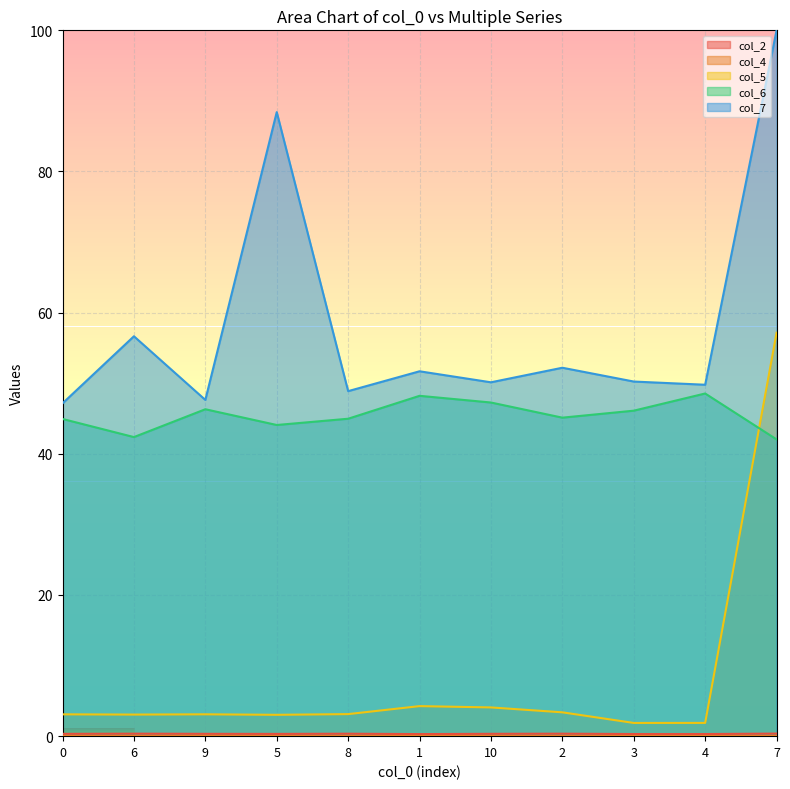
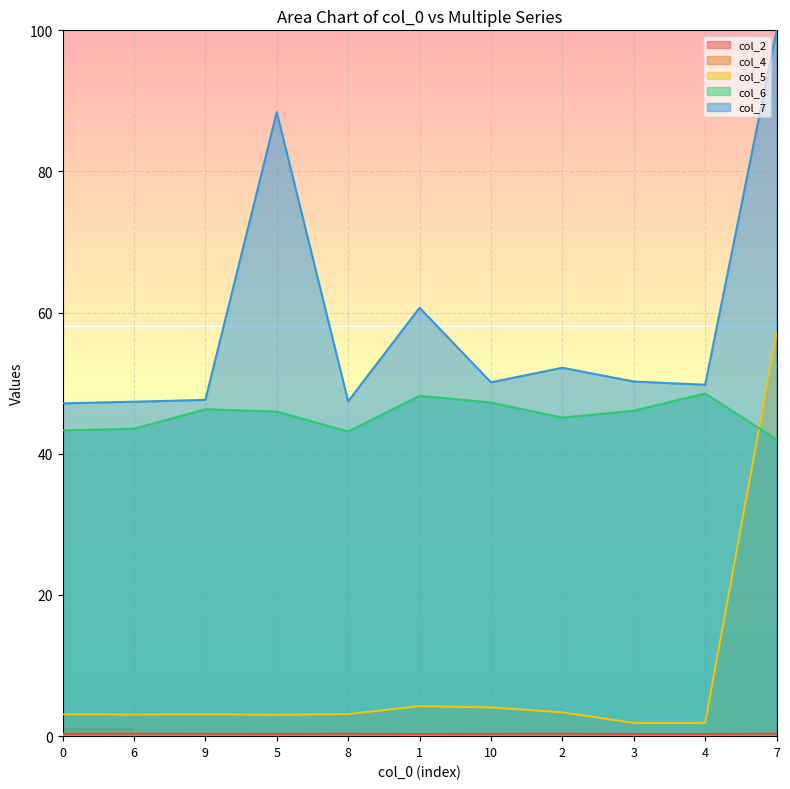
col_6, 0: 45 -> 43
col_6, 6: 42 -> 44
col_7, 6: 57 -> 47
col_6, 5: 44 -> 46
col_6, 8: 45 -> 43
col_7, 8: 49 -> 47
col_7, 1: 52 -> 61
